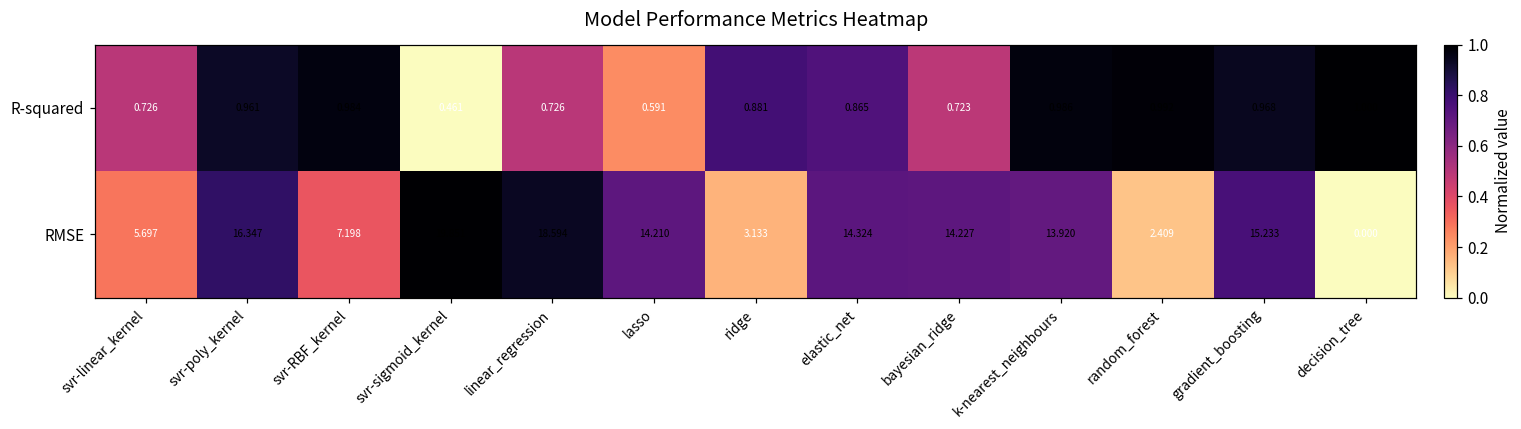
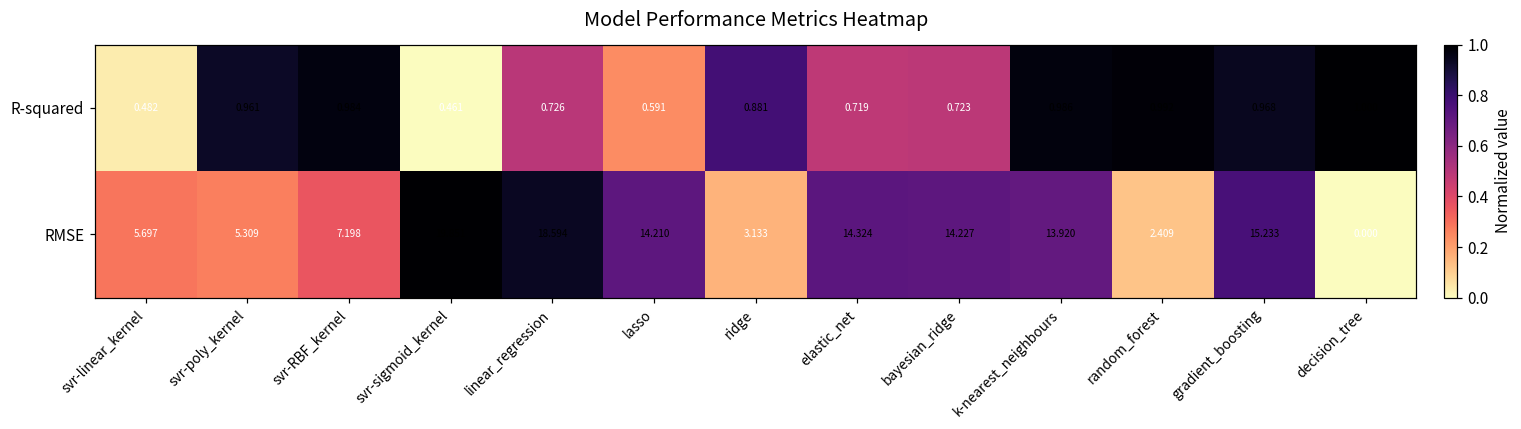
R-squared, svr-linear_kernel: 0.726 -> 0.482
R-squared, elastic_net: 0.865 -> 0.719
RMSE, svr-poly_kernel: 16.347 -> 5.309
